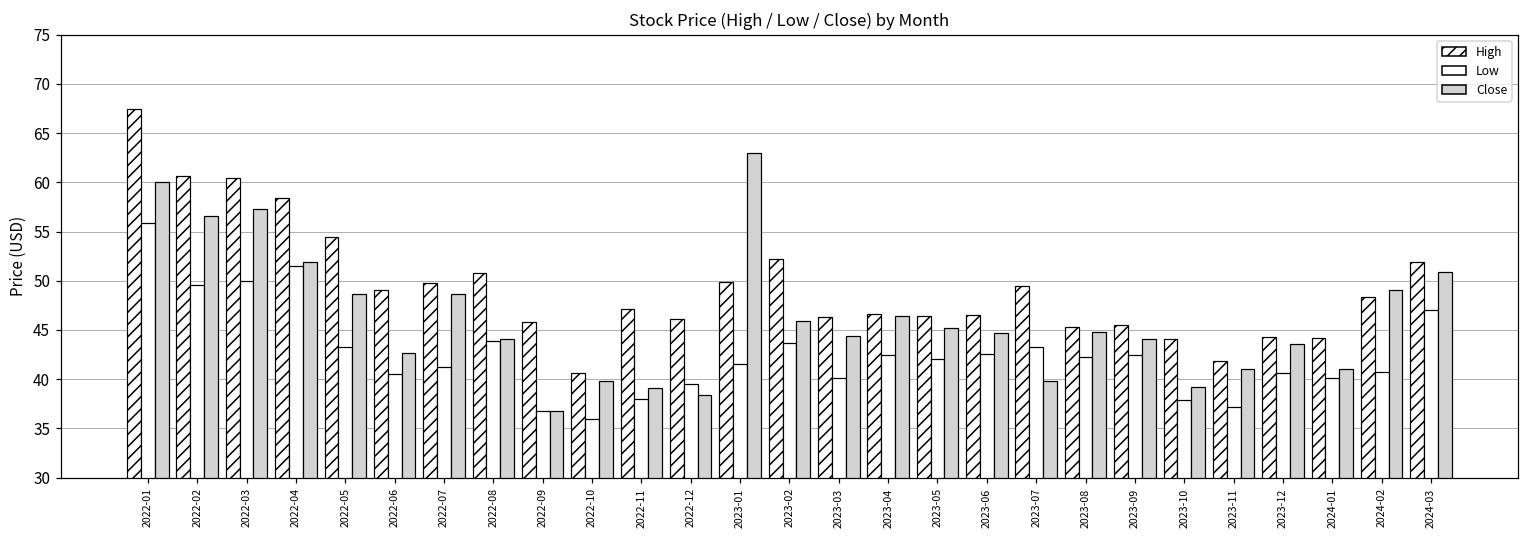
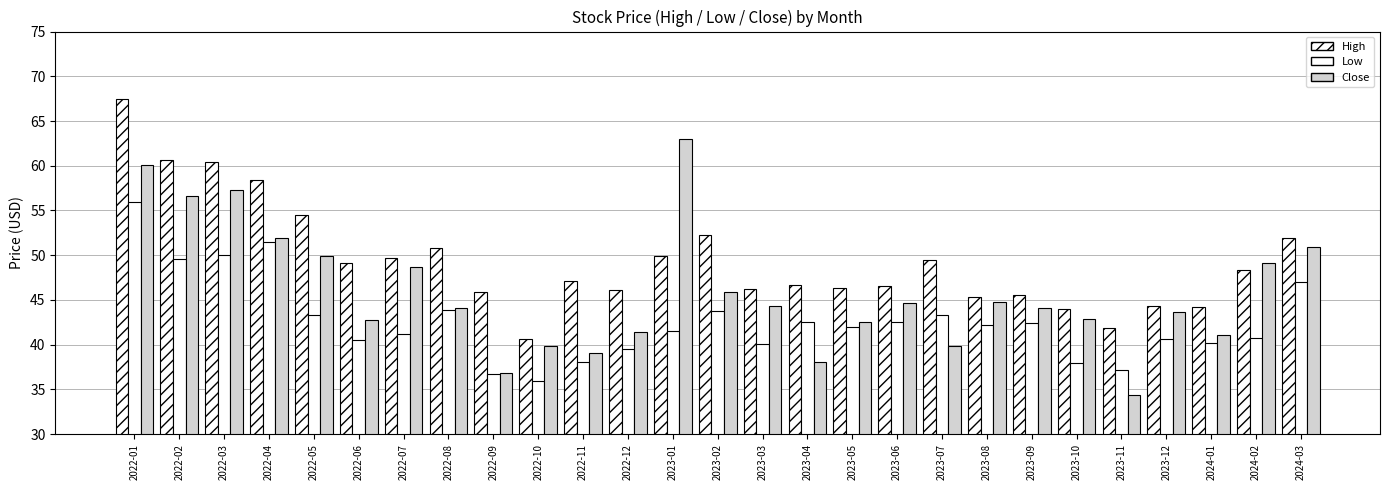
Close, 2022-05: 49 -> 50
Close, 2022-12: 38 -> 41
Close, 2023-04: 46 -> 38
Close, 2023-05: 45 -> 43
Close, 2023-10: 39 -> 43
Close, 2023-11: 41 -> 34
